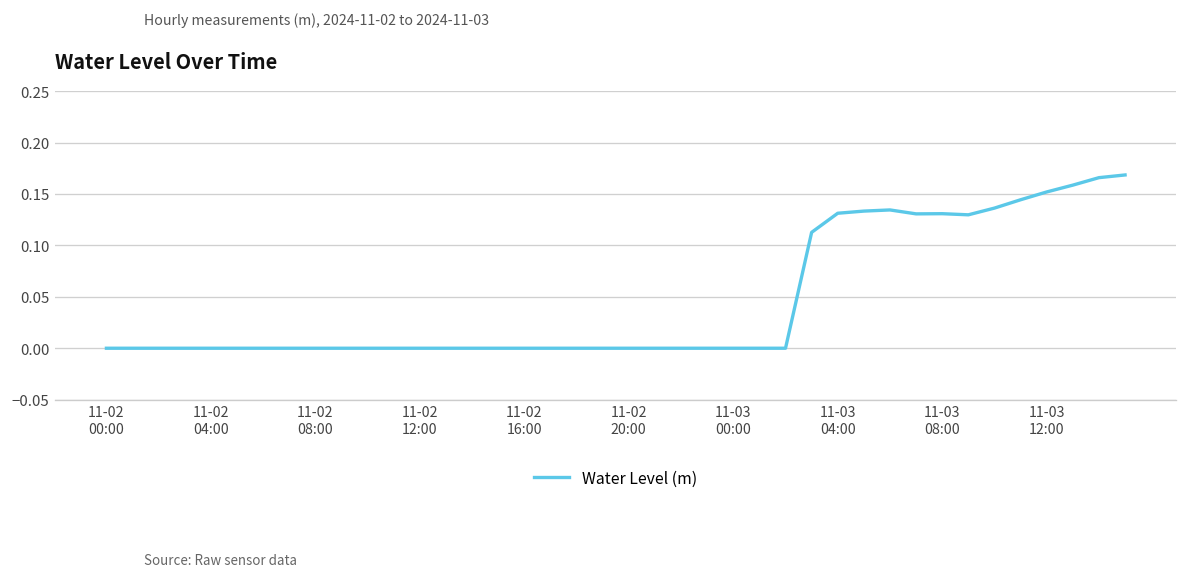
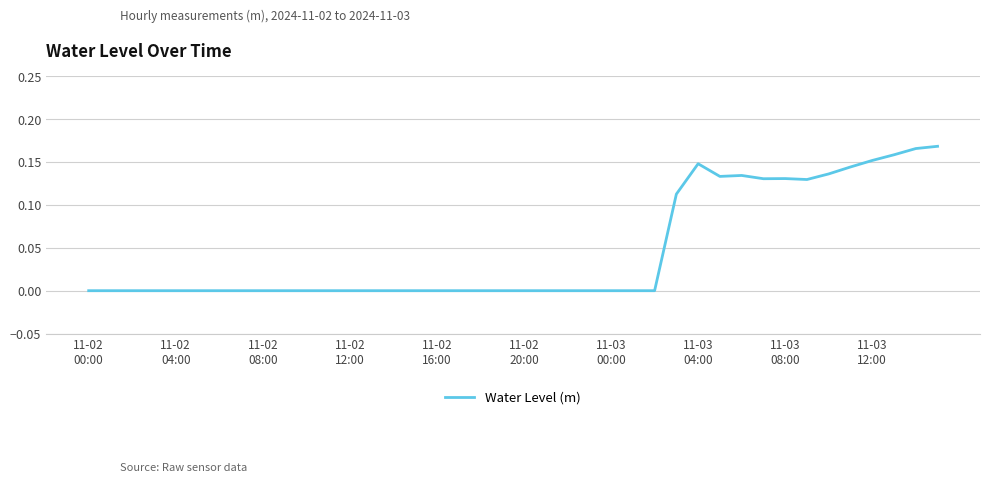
11-03 04:00: 0.13 -> 0.15
